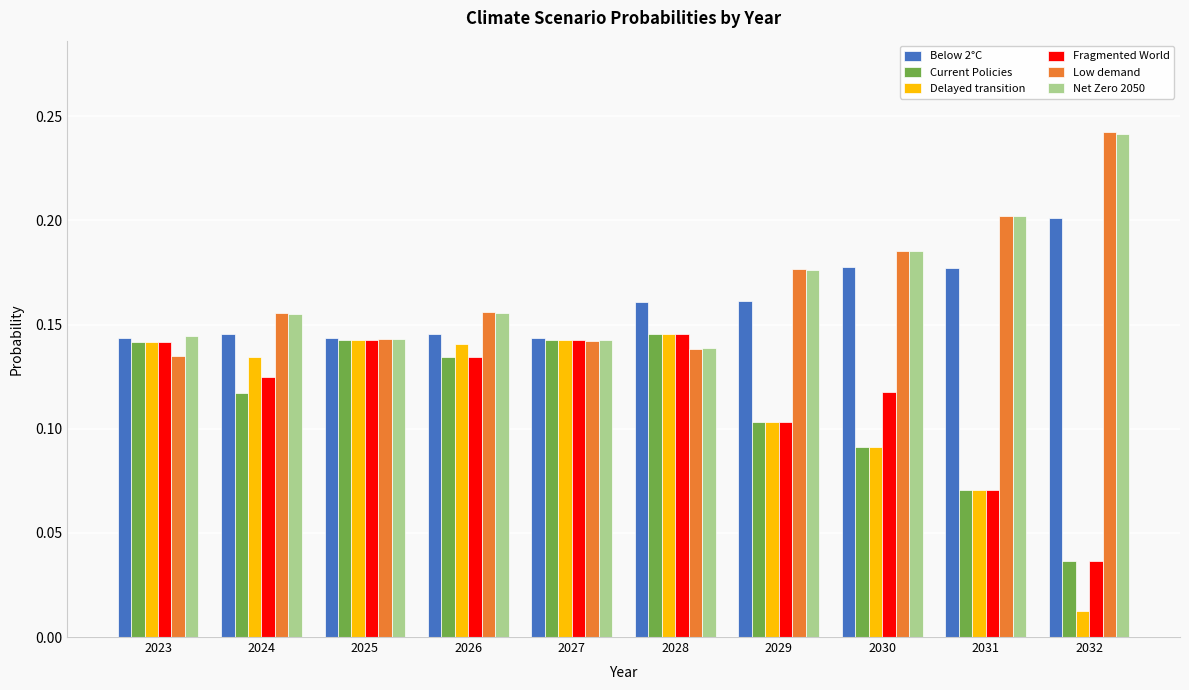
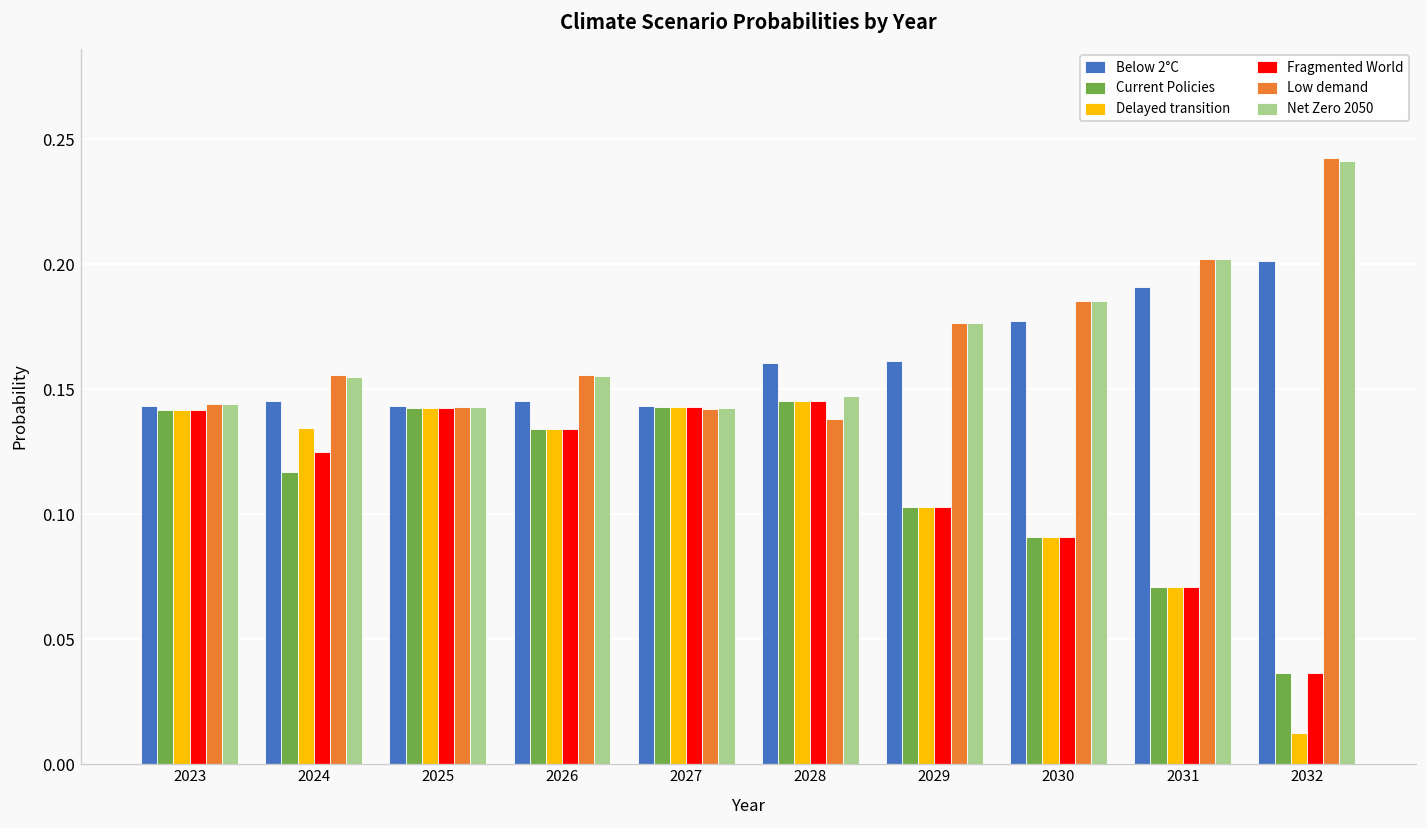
Low demand, 2023: 0.135 -> 0.144
Delayed transition, 2026: 0.141 -> 0.134
Net Zero 2050, 2028: 0.139 -> 0.147
Fragmented World, 2030: 0.118 -> 0.091
Below 2°C, 2031: 0.177 -> 0.191
